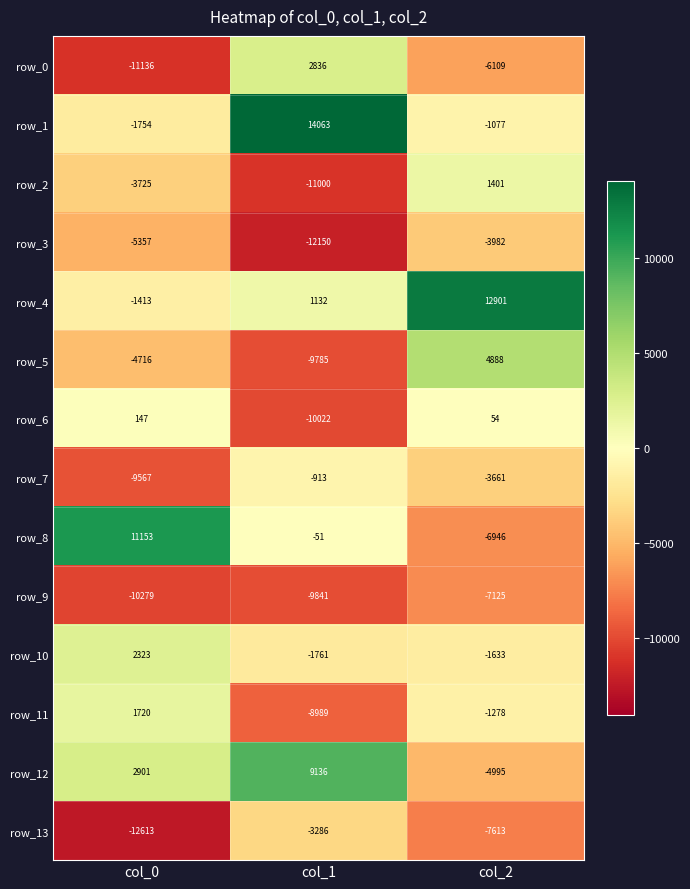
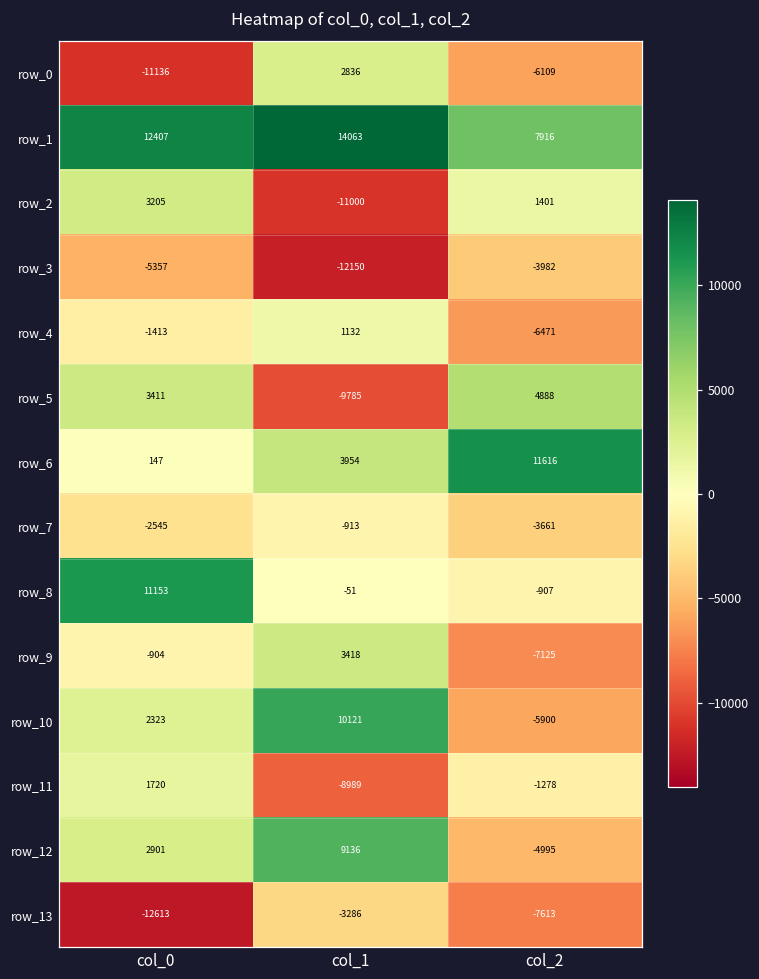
row_1, col_0: -1754 -> 12407
row_1, col_2: -1077 -> 7916
row_2, col_0: -3725 -> 3205
row_4, col_2: 12901 -> -6471
row_5, col_0: -4716 -> 3411
row_6, col_1: -10022 -> 3954
row_6, col_2: 54 -> 11616
row_7, col_0: -9567 -> -2545
row_8, col_2: -6946 -> -907
row_9, col_0: -10279 -> -904
row_9, col_1: -9841 -> 3418
row_10, col_1: -1761 -> 10121
row_10, col_2: -1633 -> -5900
